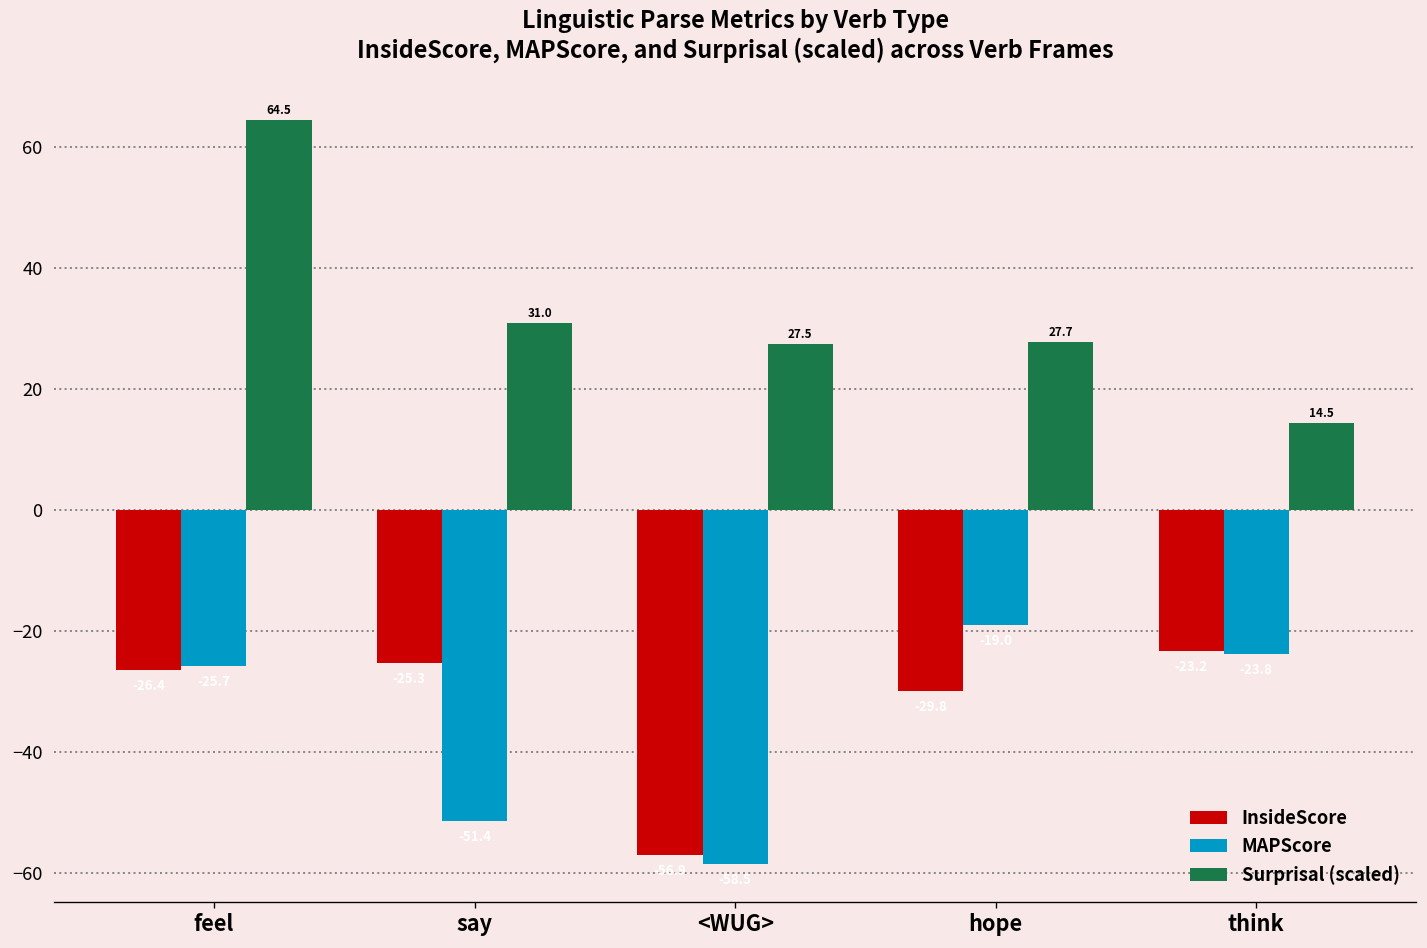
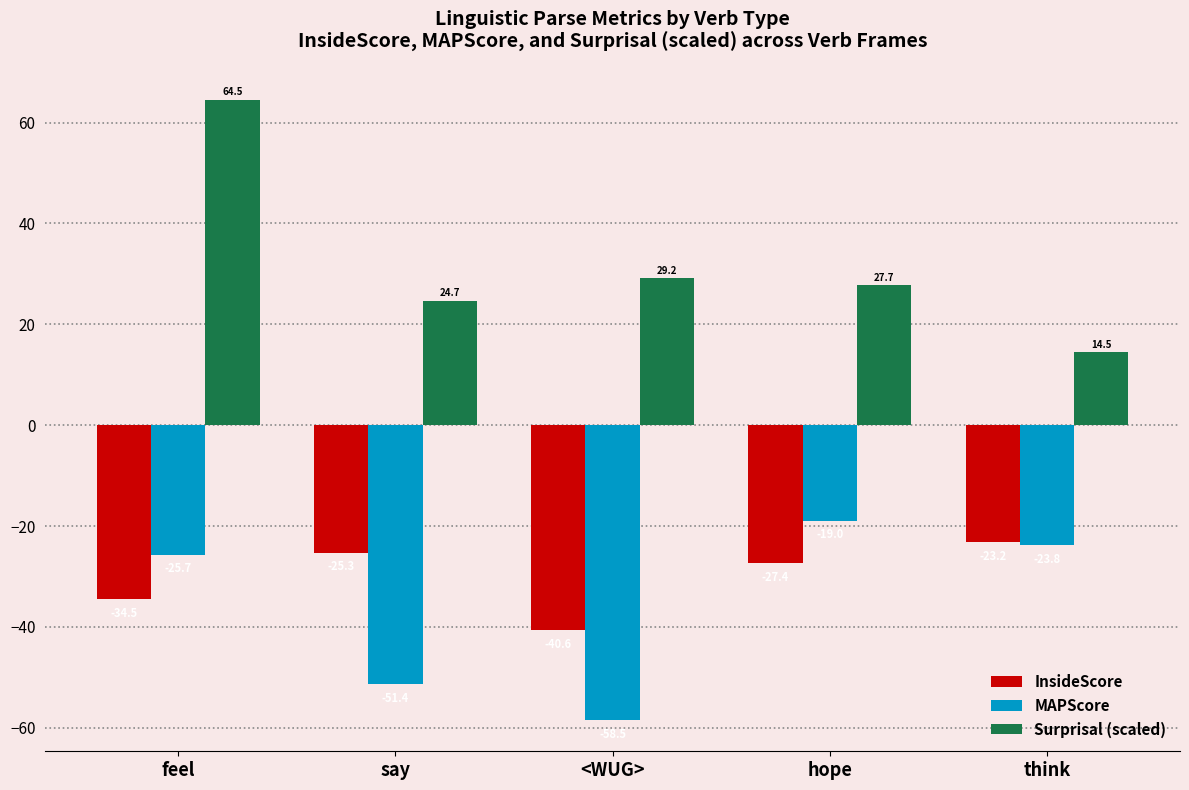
InsideScore, feel: -26 -> -34
Surprisal (scaled), say: 31.0 -> 24.7
InsideScore, <WUG>: -57 -> -41
Surprisal (scaled), <WUG>: 27.5 -> 29.2
InsideScore, hope: -30 -> -27
